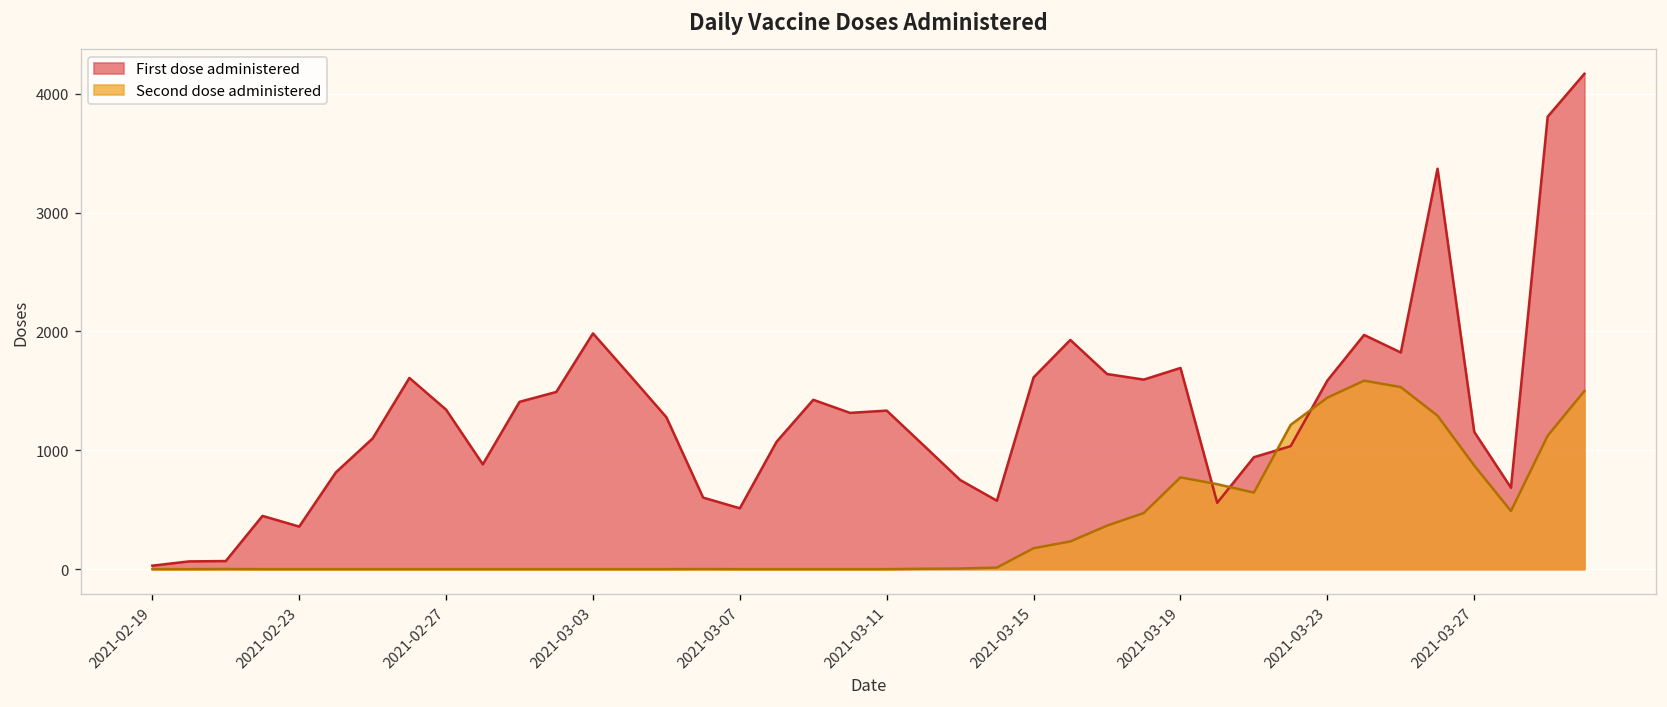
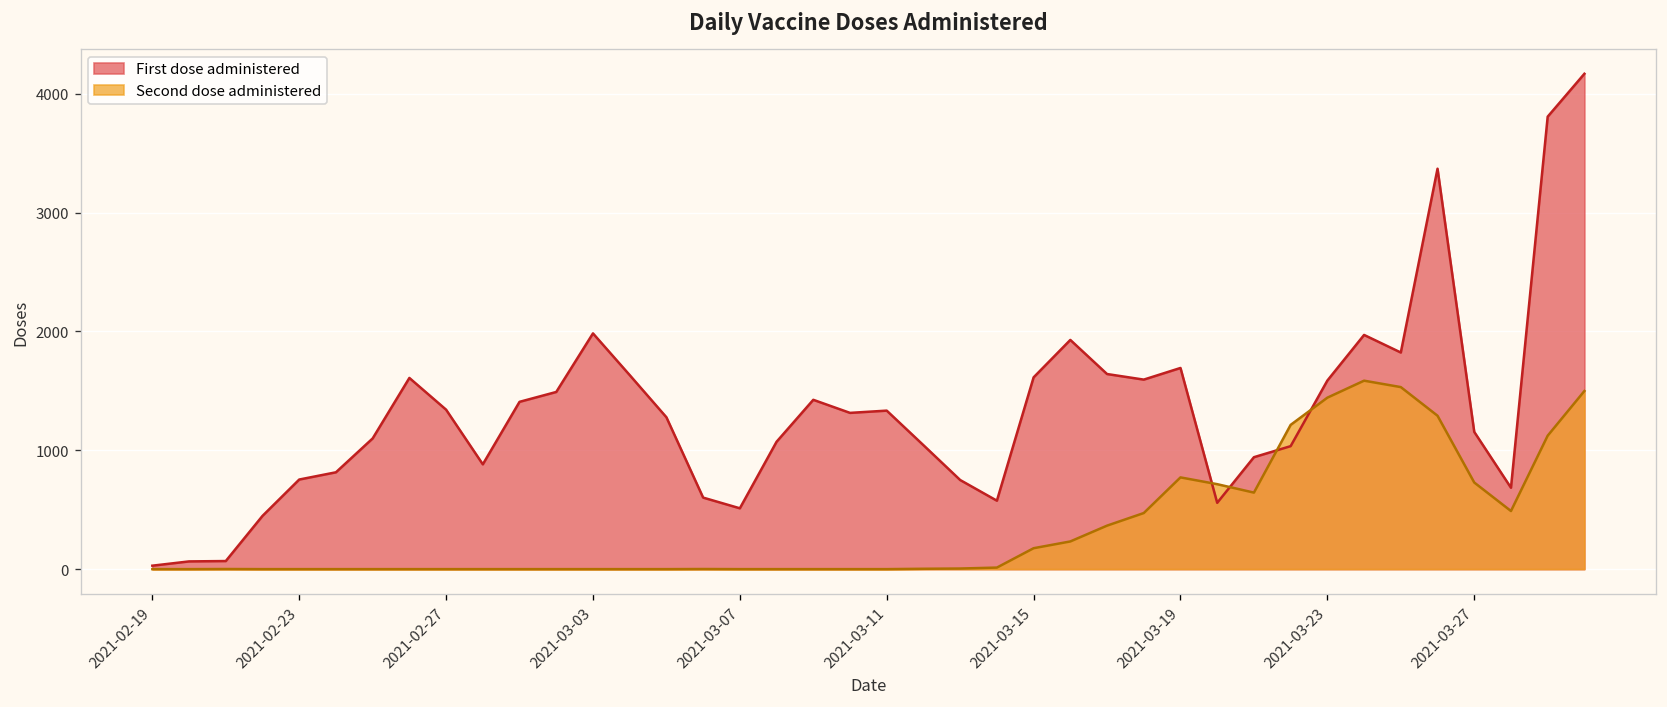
First dose administered, 2021-02-23: 400 -> 800
Second dose administered, 2021-03-27: 900 -> 700
